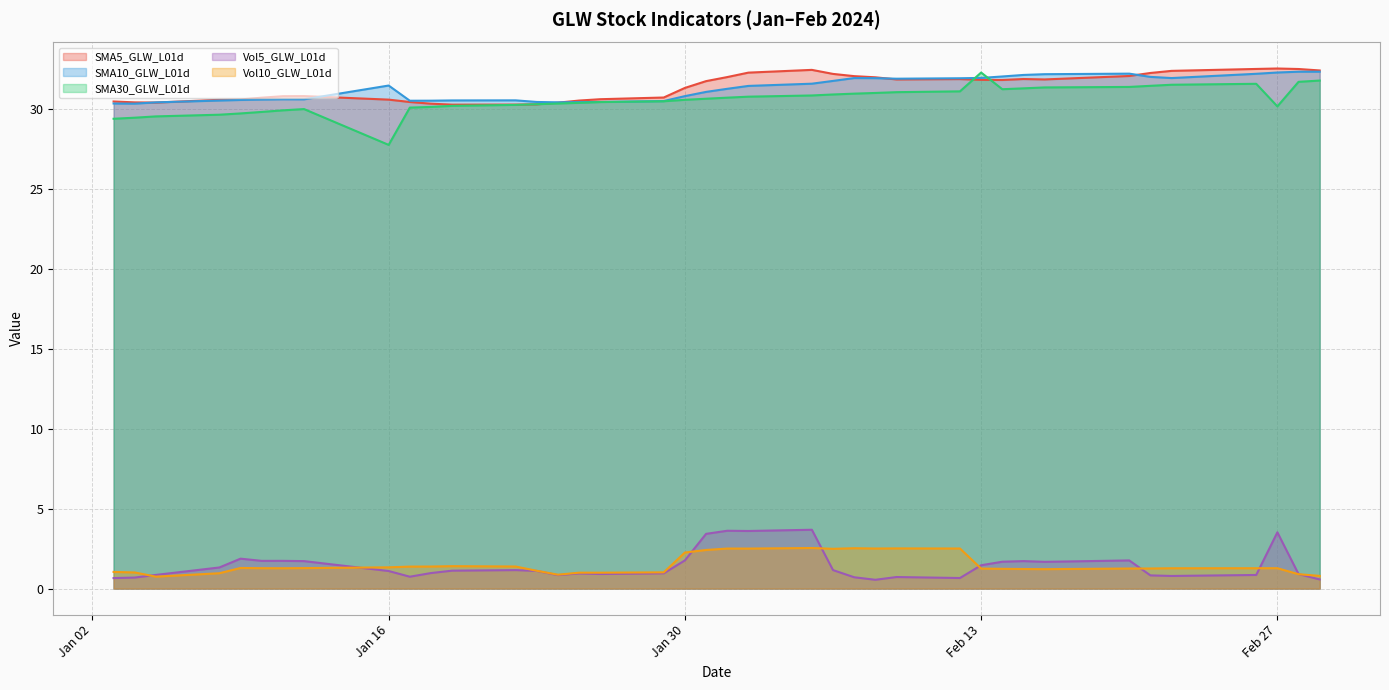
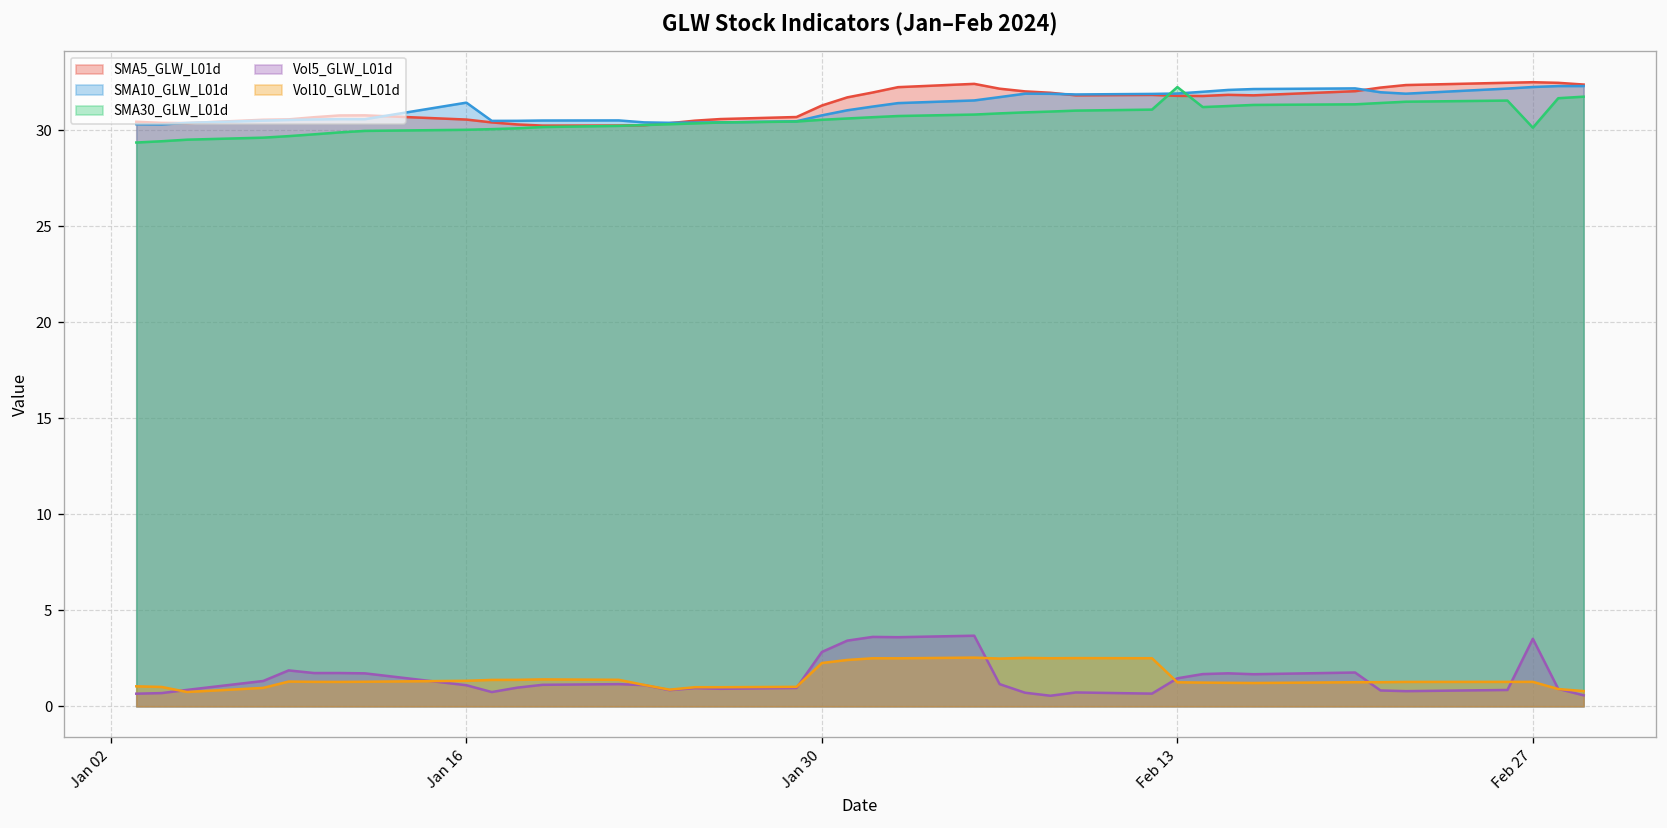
SMA30_GLW_L01d, Jan 16: 27.7 -> 30.0
Vol5_GLW_L01d, Jan 30: 1.8 -> 2.8
